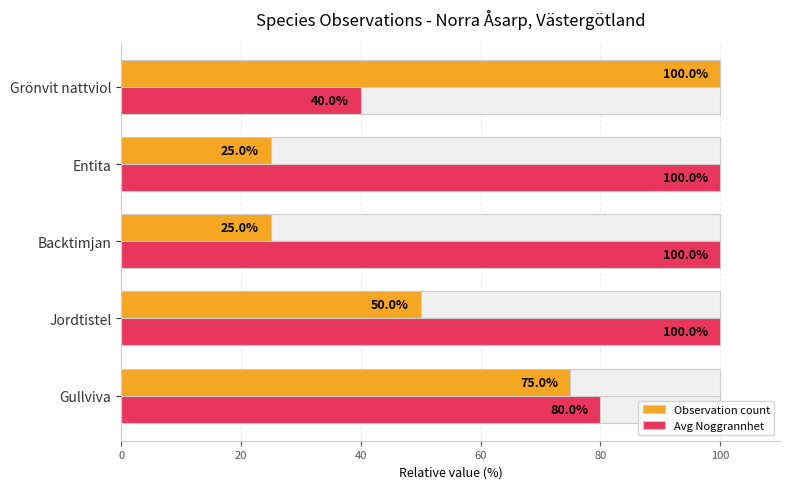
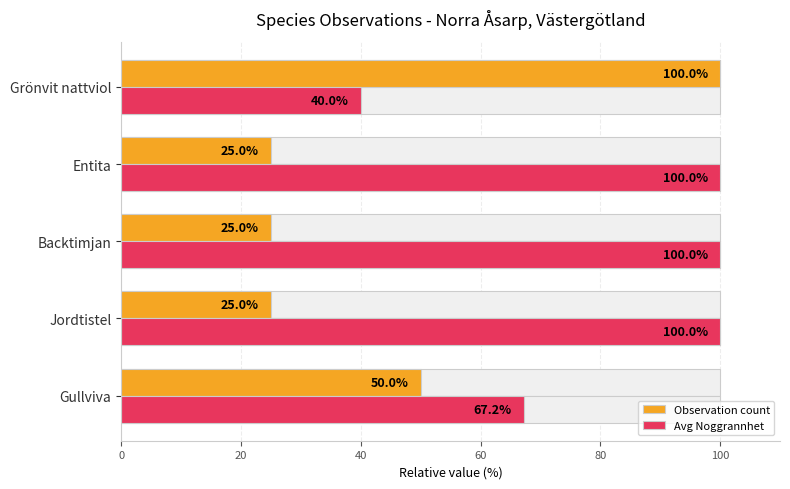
Observation count, Jordtistel: 50.0% -> 25.0%
Observation count, Gullviva: 75.0% -> 50.0%
Avg Noggrannhet, Gullviva: 80.0% -> 67.2%
